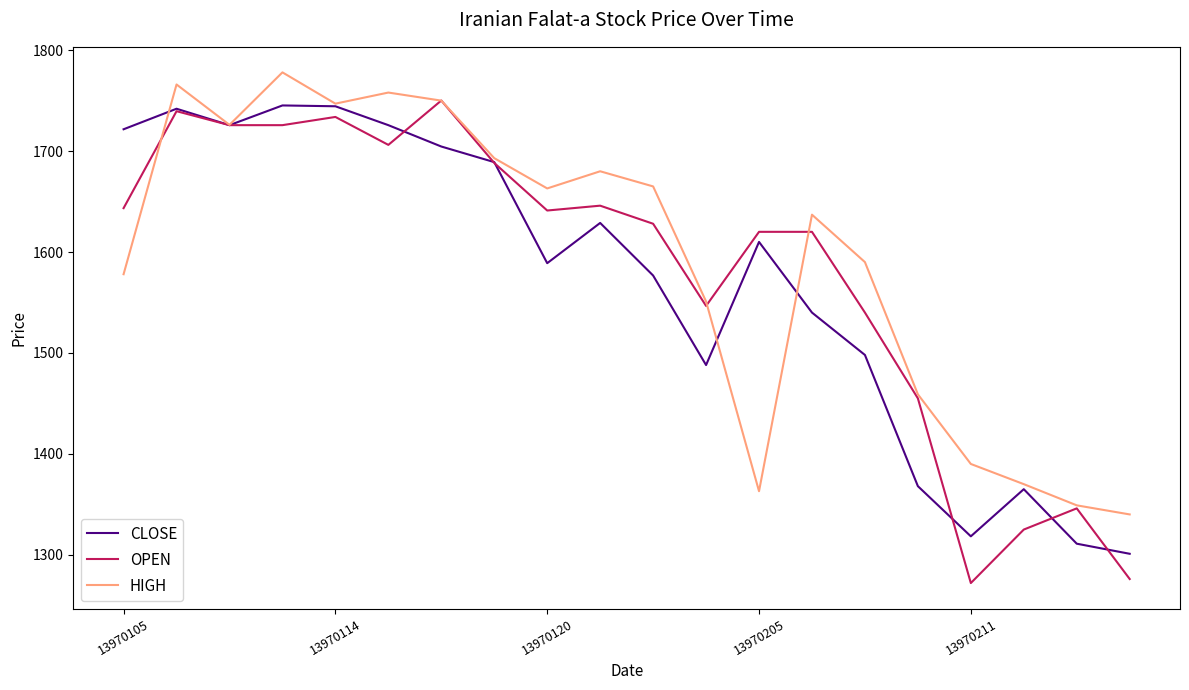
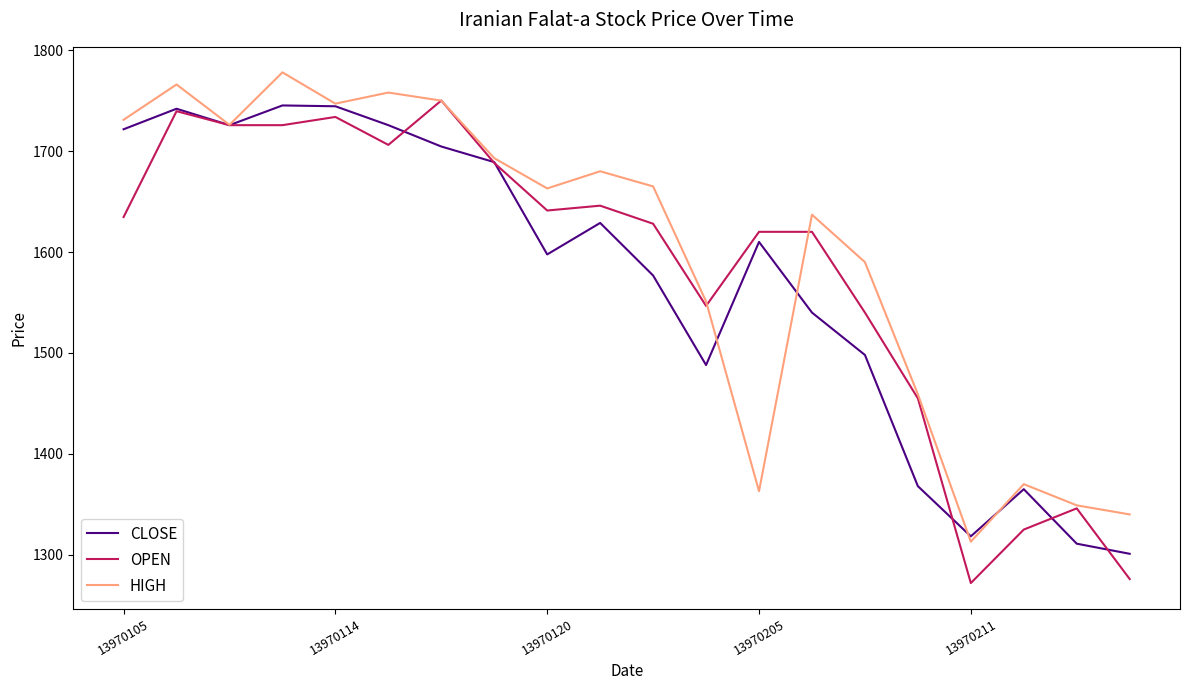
OPEN, 13970105: 1643 -> 1635
HIGH, 13970105: 1578 -> 1731
CLOSE, 13970120: 1589 -> 1598
HIGH, 13970211: 1390 -> 1313
